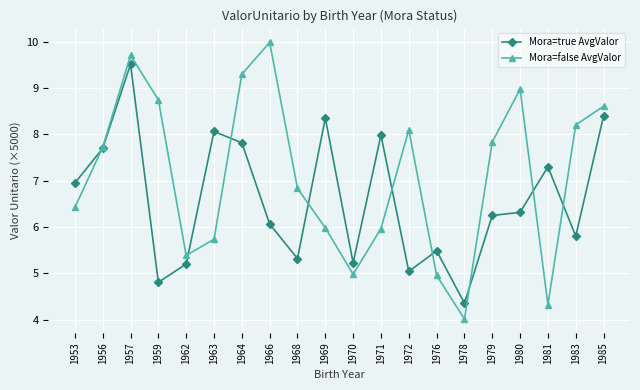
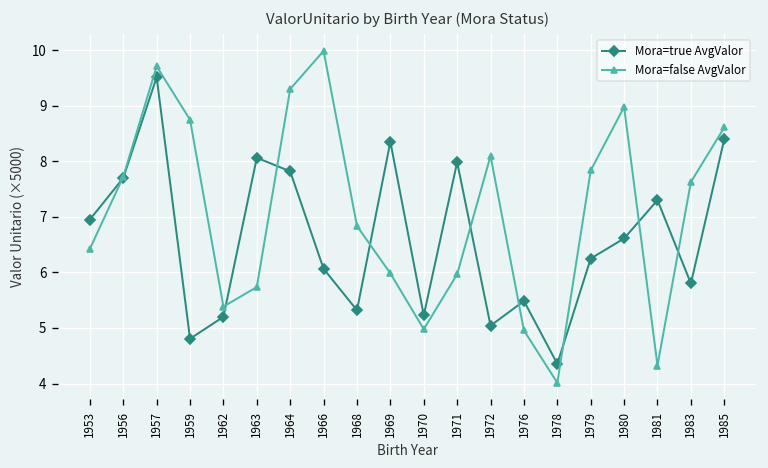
Mora=true AvgValor, 1980: 6.3 -> 6.6
Mora=false AvgValor, 1983: 8.2 -> 7.6
